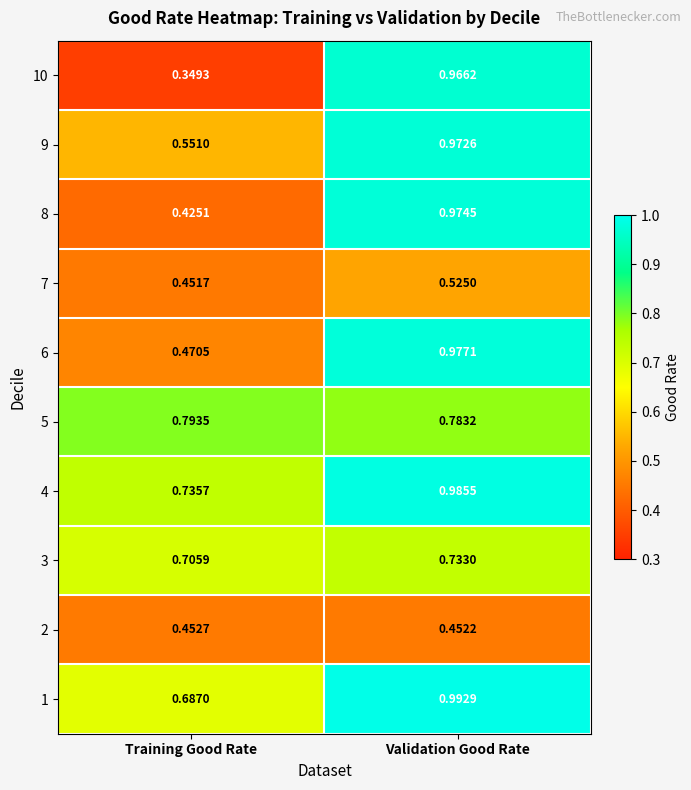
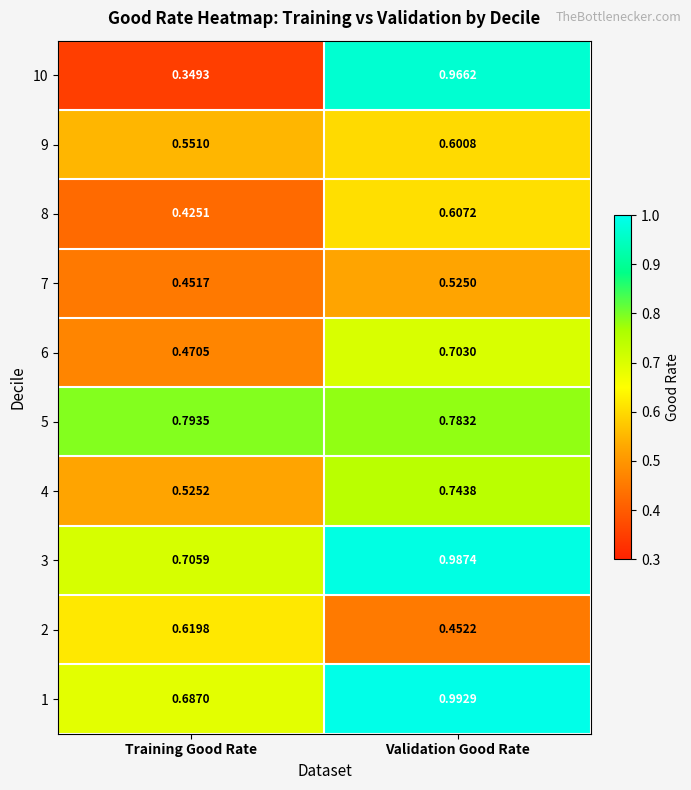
9, Validation Good Rate: 0.9726 -> 0.6008
8, Validation Good Rate: 0.9745 -> 0.6072
6, Validation Good Rate: 0.9771 -> 0.7030
4, Training Good Rate: 0.7357 -> 0.5252
4, Validation Good Rate: 0.9855 -> 0.7438
3, Validation Good Rate: 0.7330 -> 0.9874
2, Training Good Rate: 0.4527 -> 0.6198
